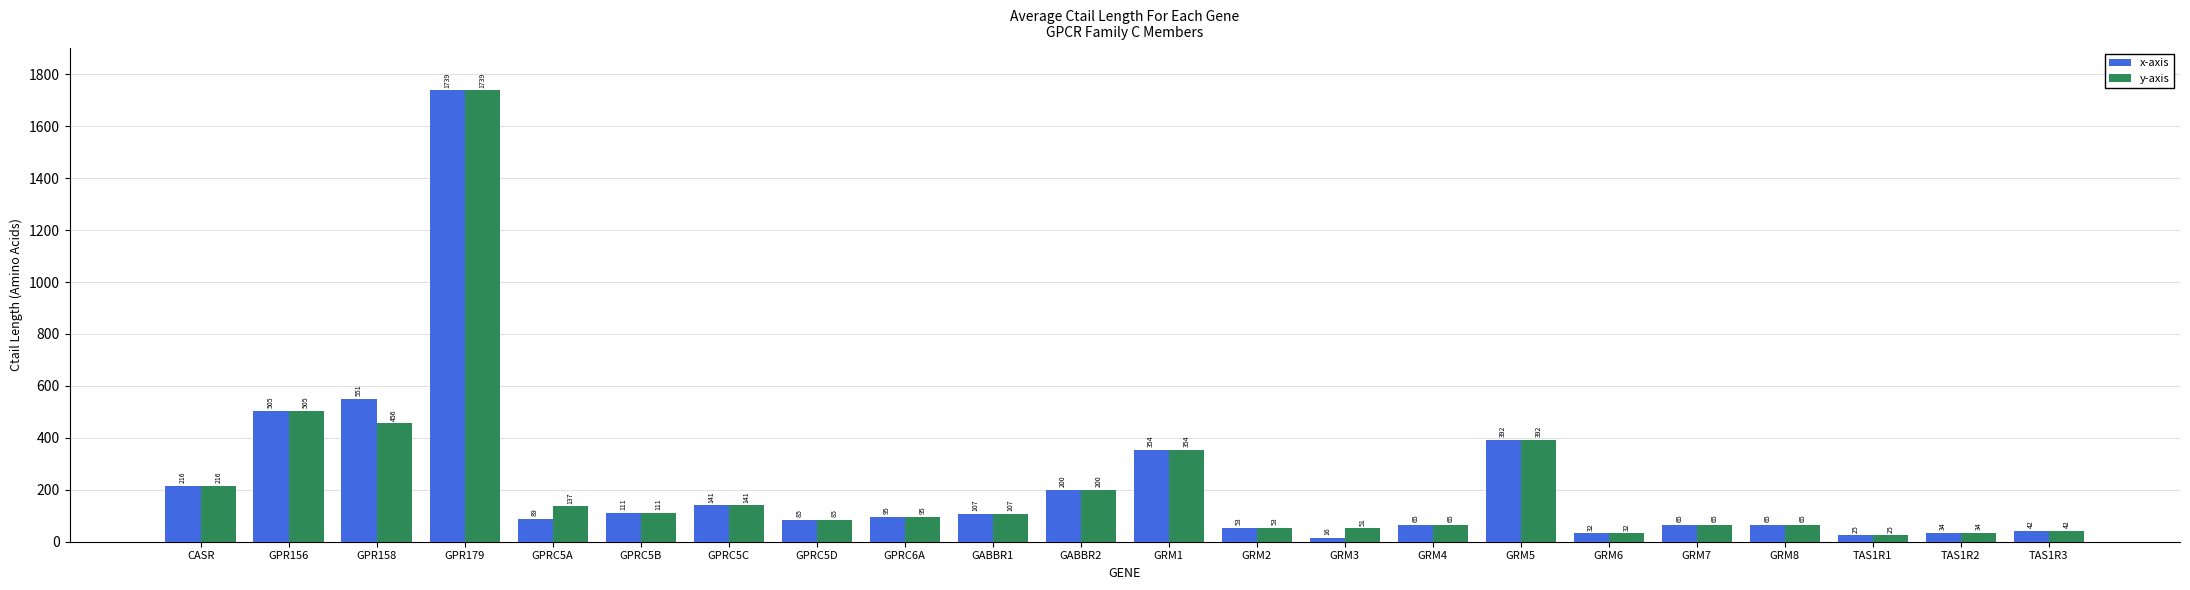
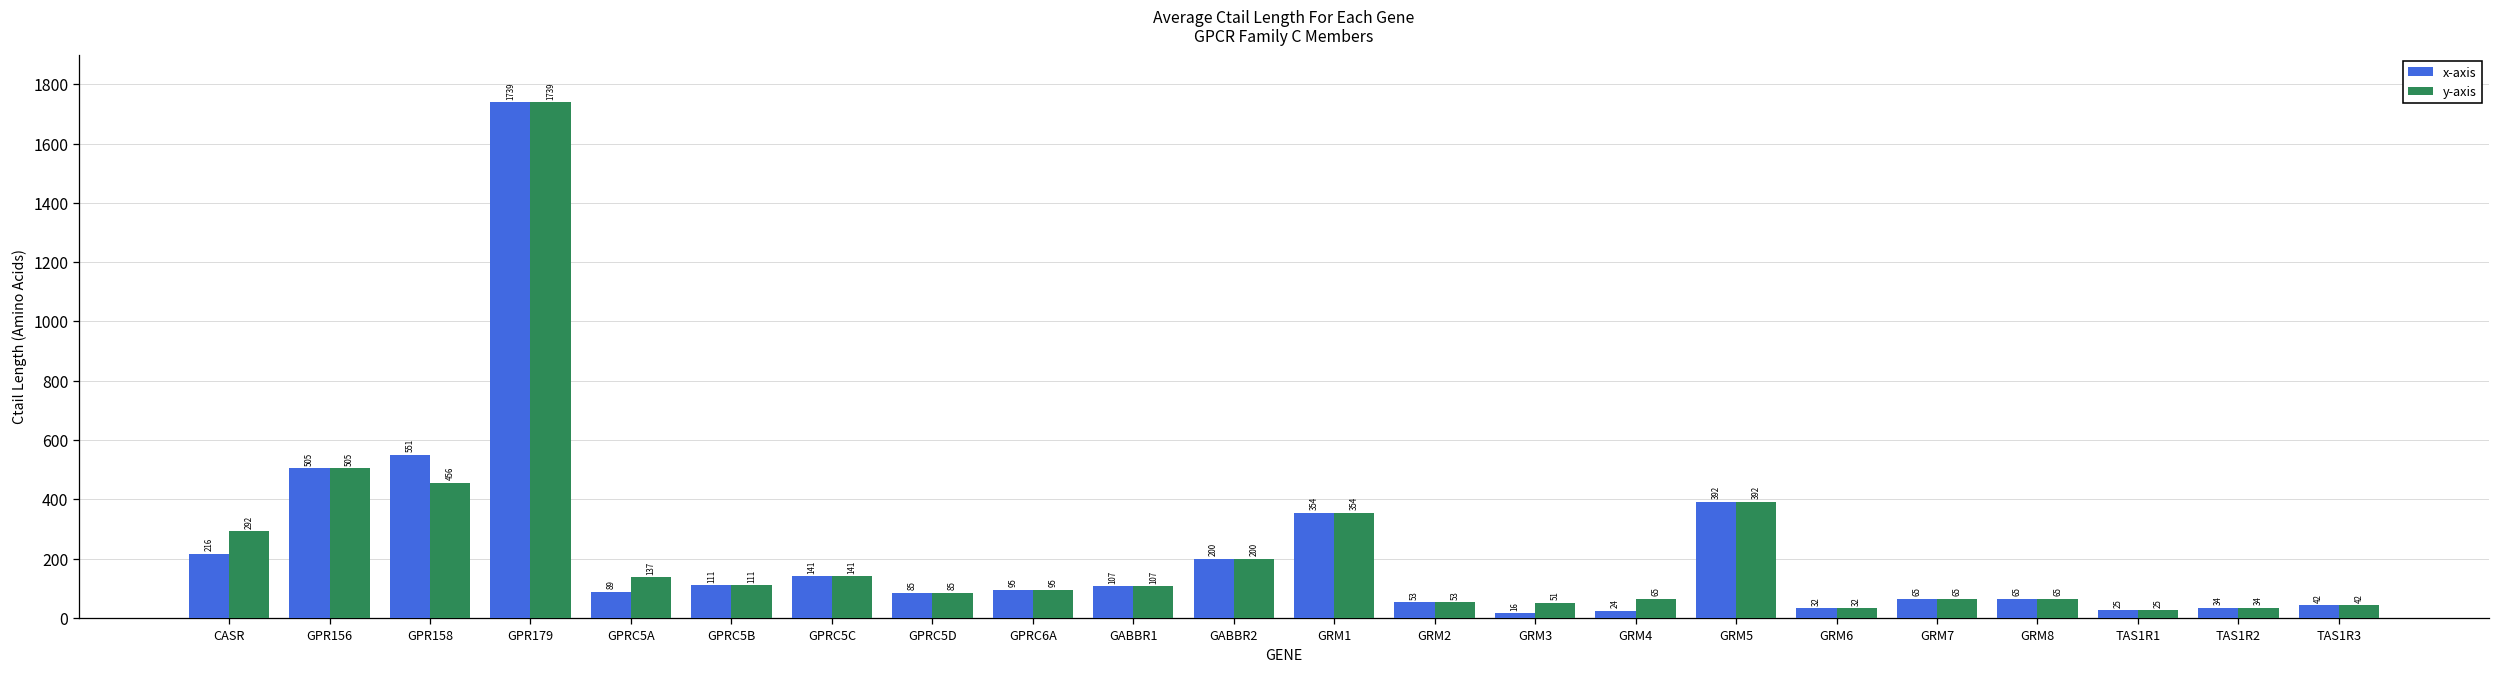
y-axis, CASR: 216 -> 292
x-axis, GRM4: 65 -> 24
